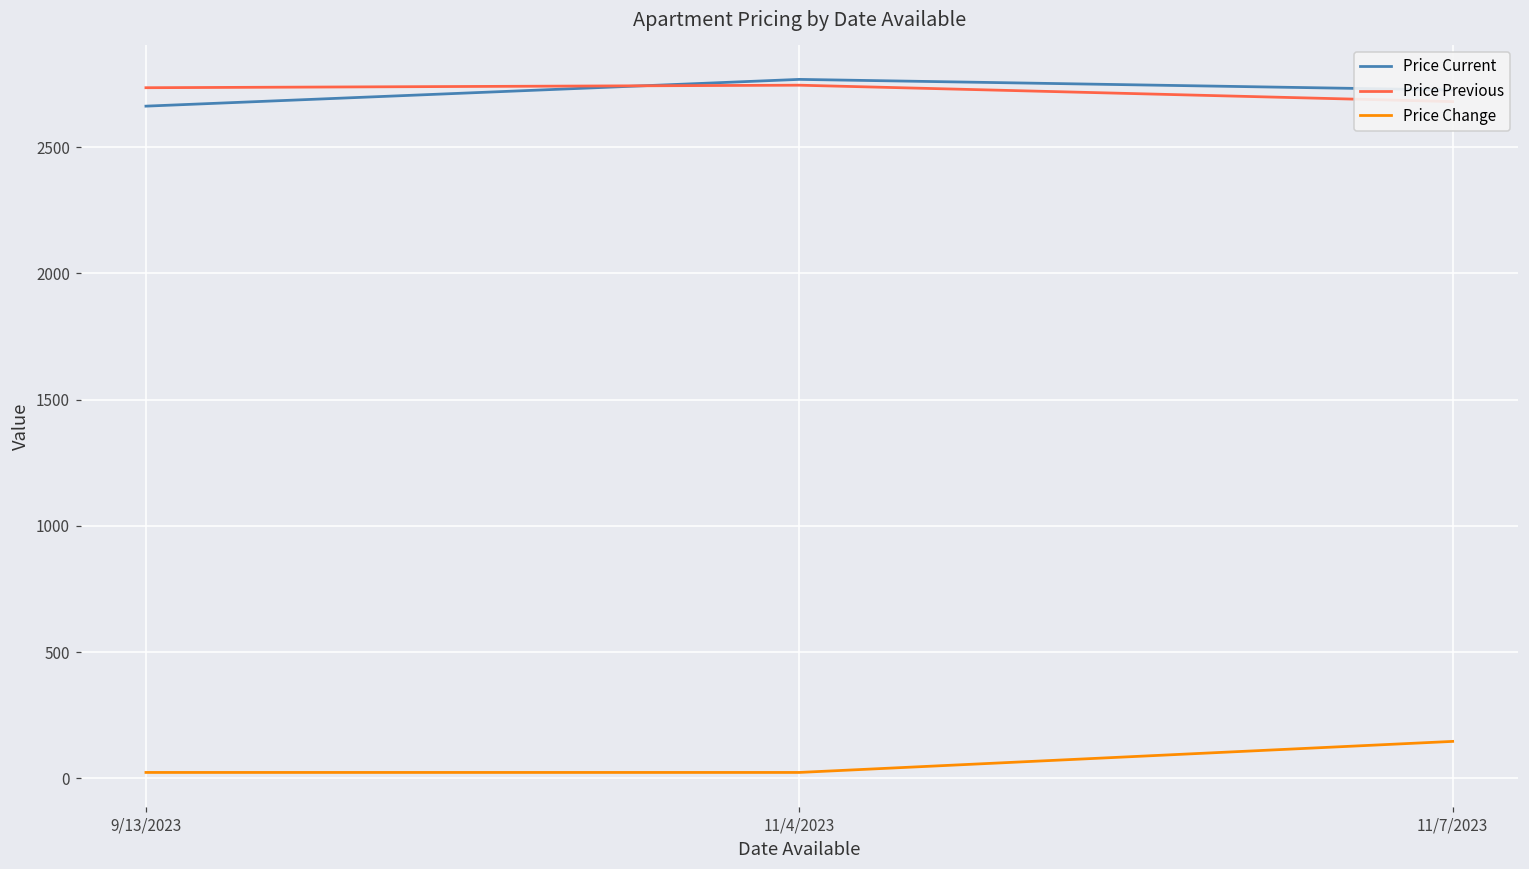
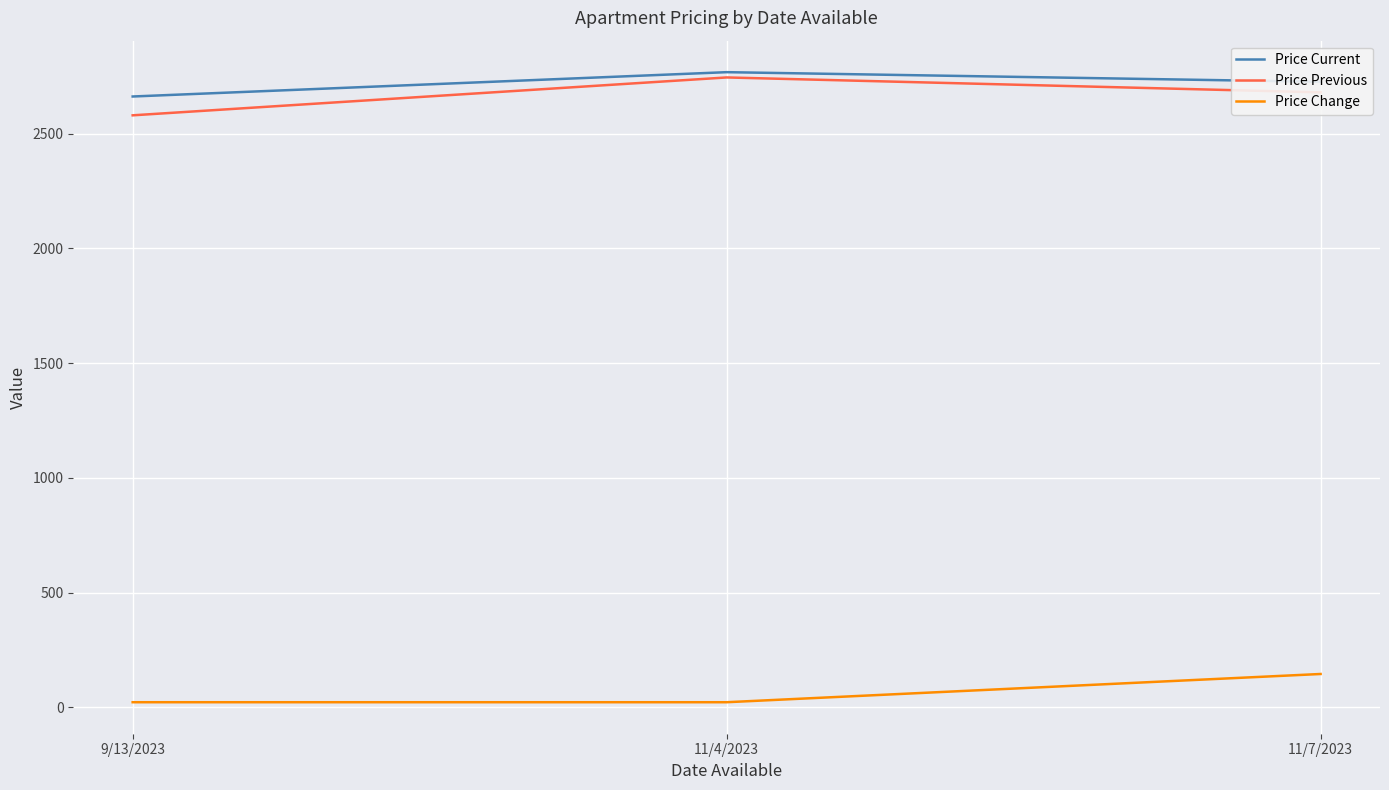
Price Previous, 9/13/2023: 2740 -> 2580
